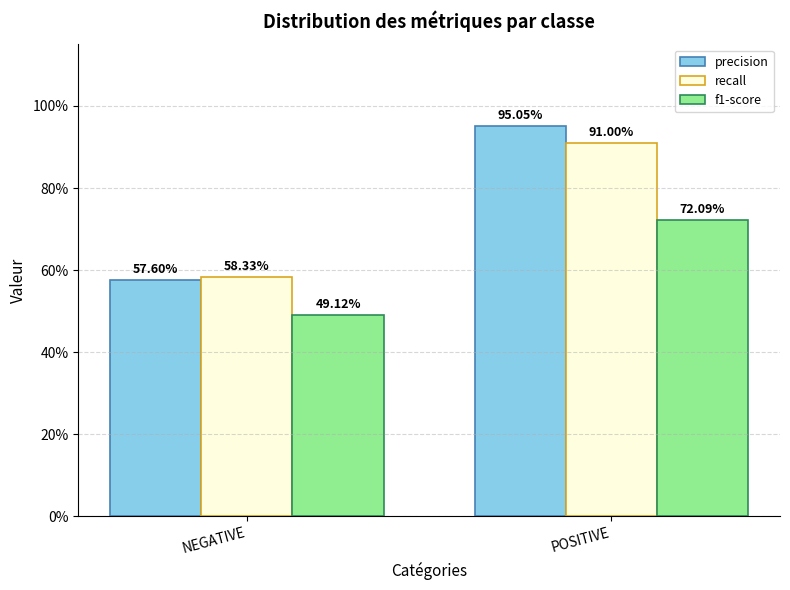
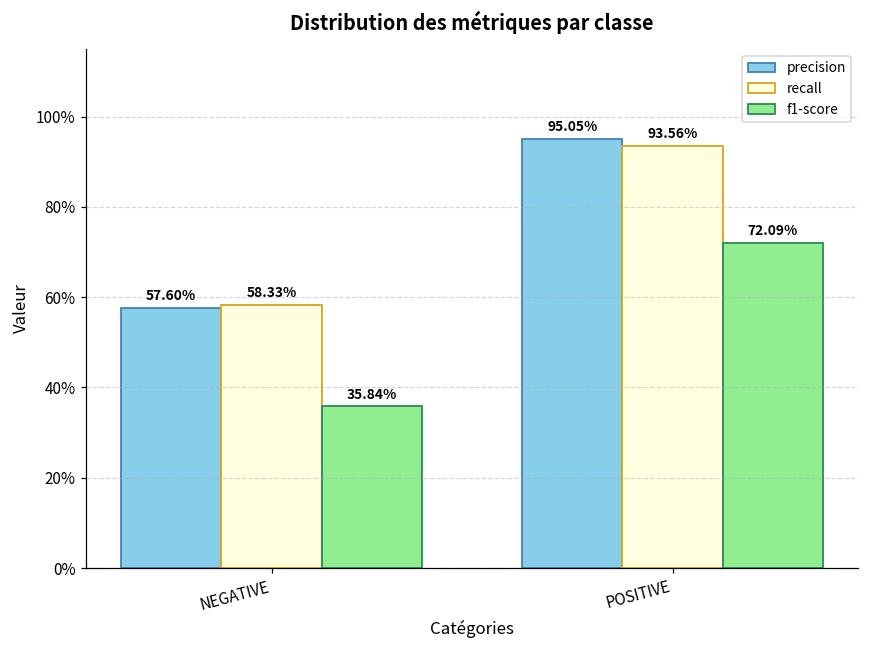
f1-score, NEGATIVE: 49.12% -> 35.84%
recall, POSITIVE: 91.00% -> 93.56%
